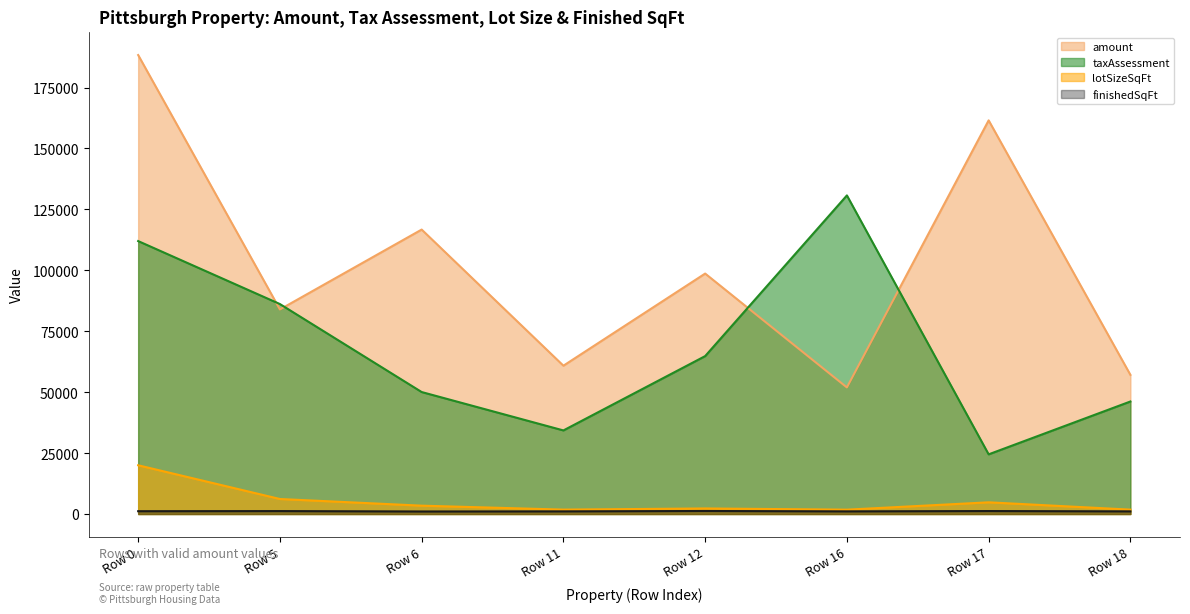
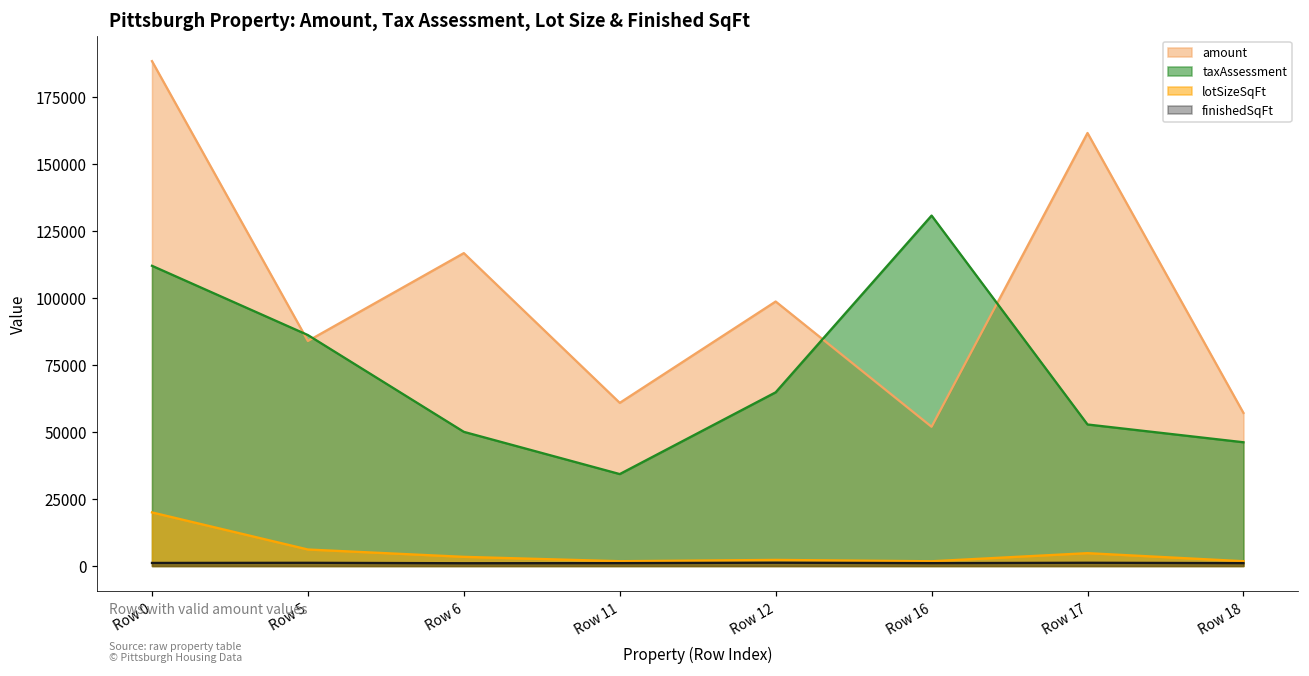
taxAssessment, Row 17: 24000 -> 53000
